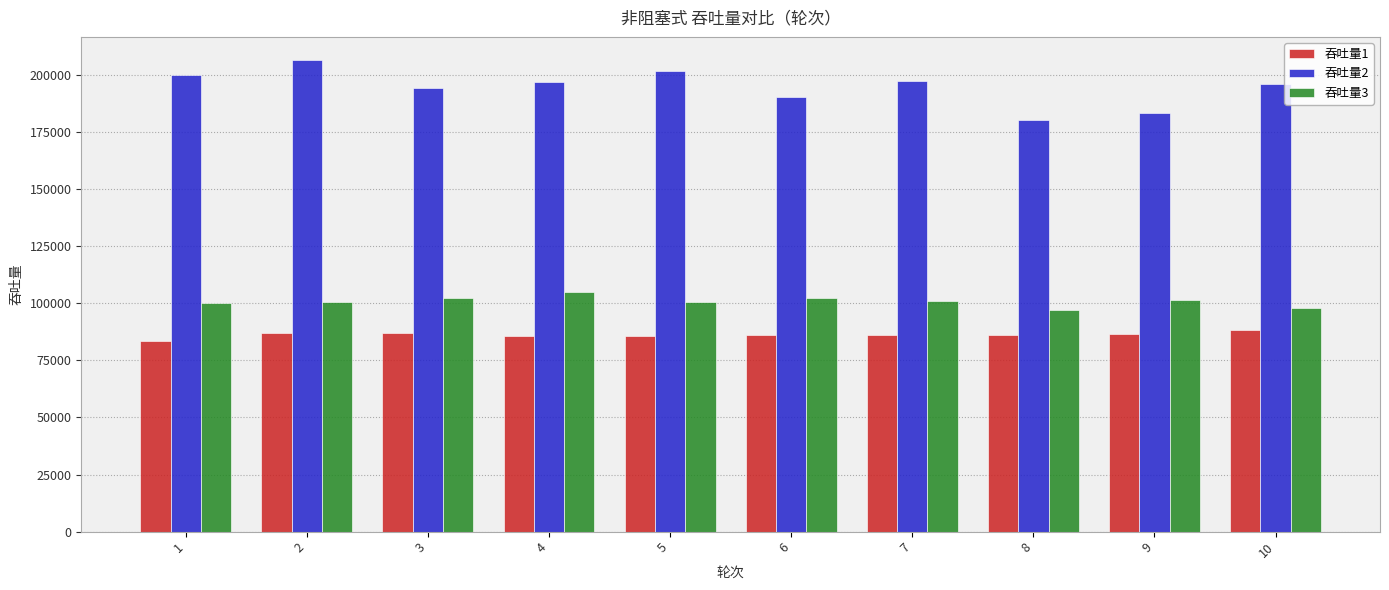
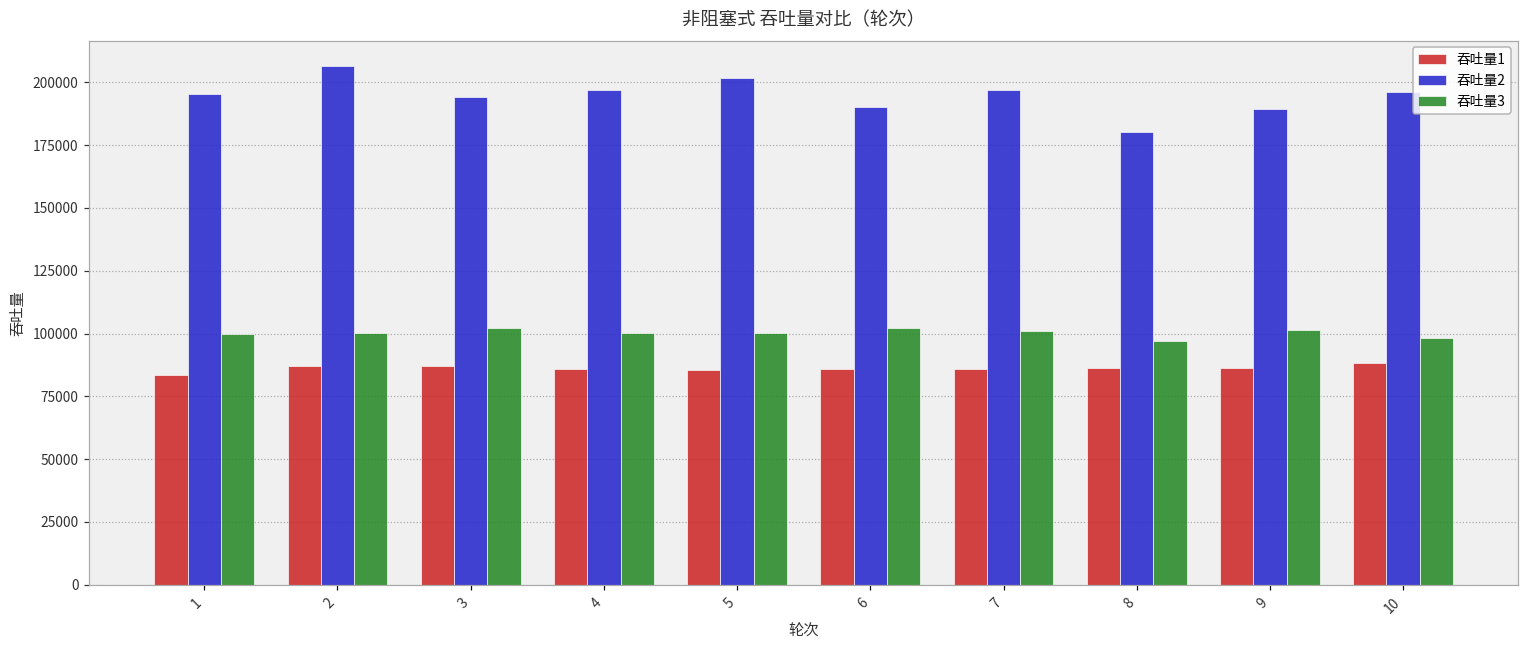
吞吐量2, 1: 200000 -> 195000
吞吐量3, 4: 105000 -> 100000
吞吐量2, 9: 183000 -> 189000
